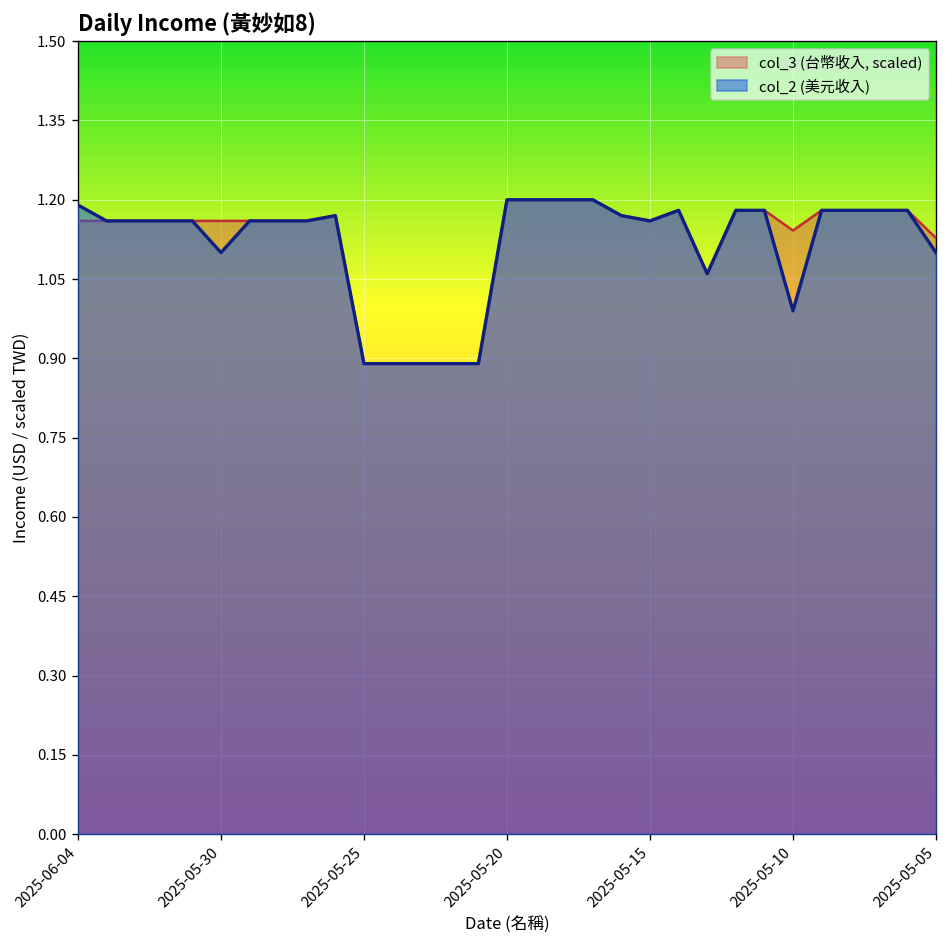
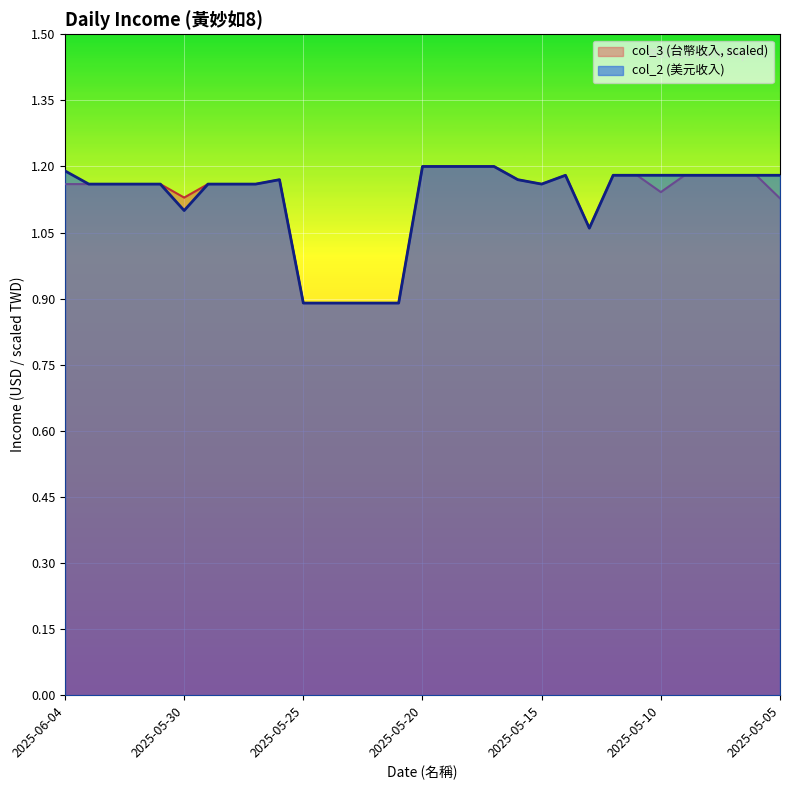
col_3 (台幣收入, scaled), 2025-05-30: 1.16 -> 1.13
col_2 (美元收入), 2025-05-10: 0.99 -> 1.18
col_2 (美元收入), 2025-05-05: 1.10 -> 1.18
